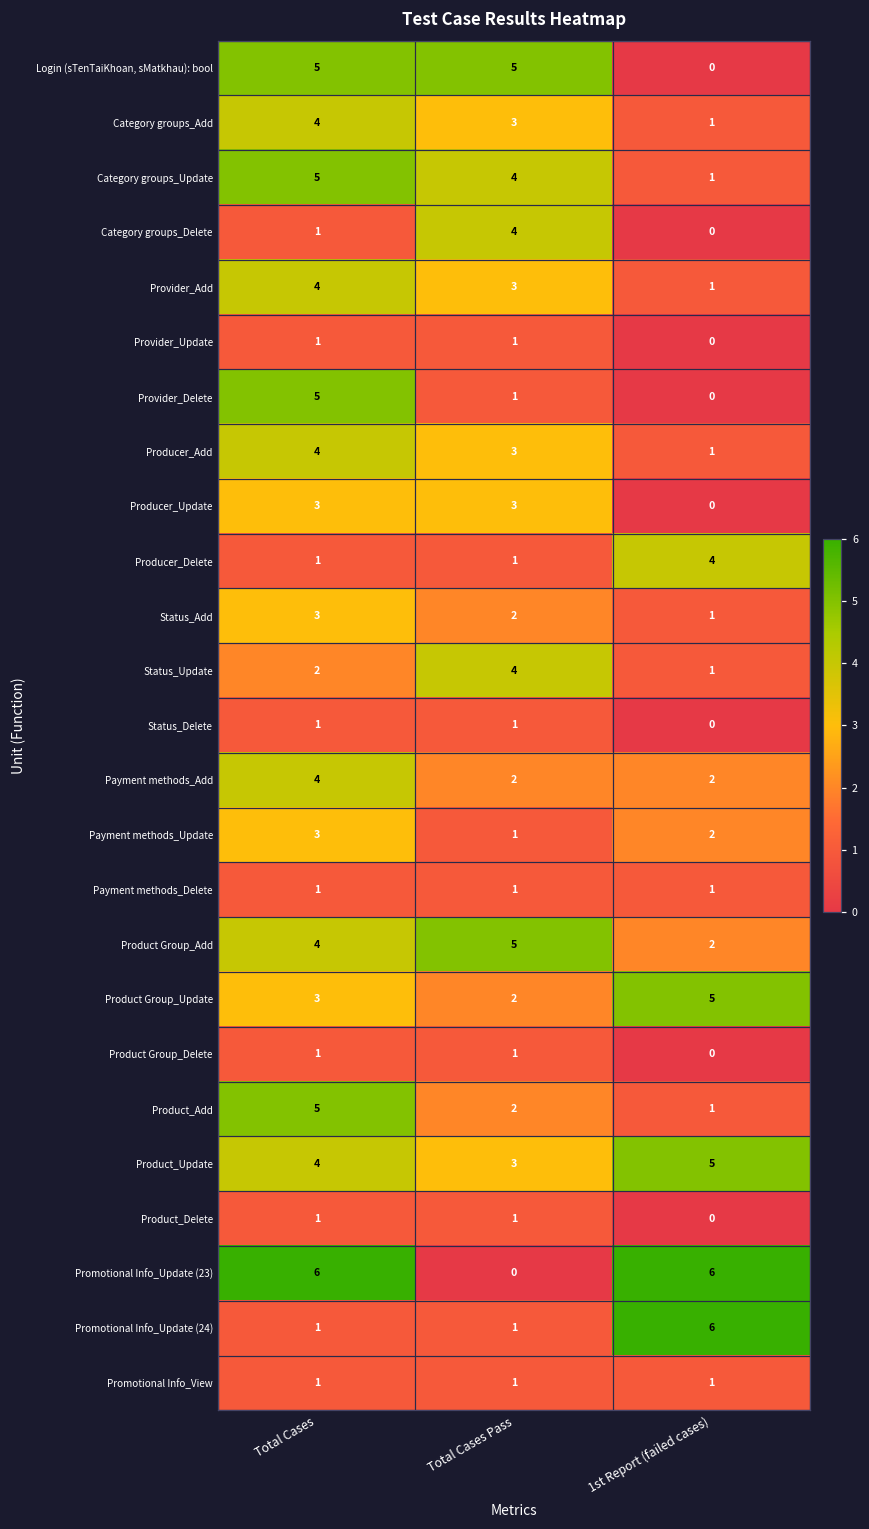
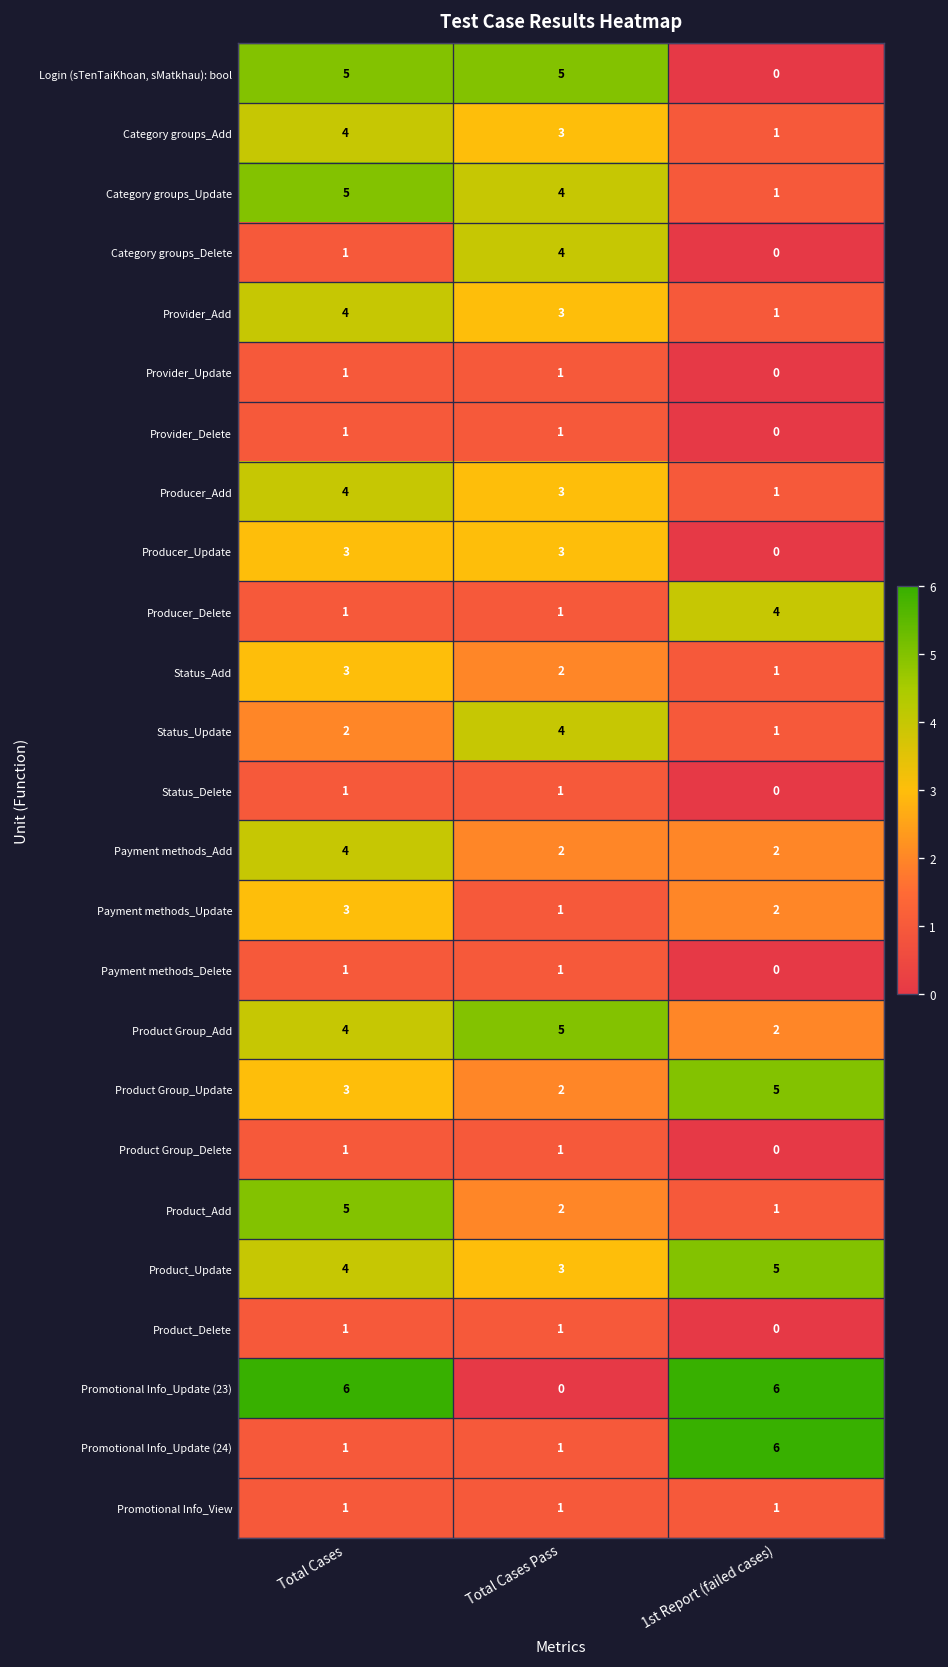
Provider_Delete, Total Cases: 5 -> 1
Payment methods_Delete, 1st Report (failed cases): 1 -> 0
